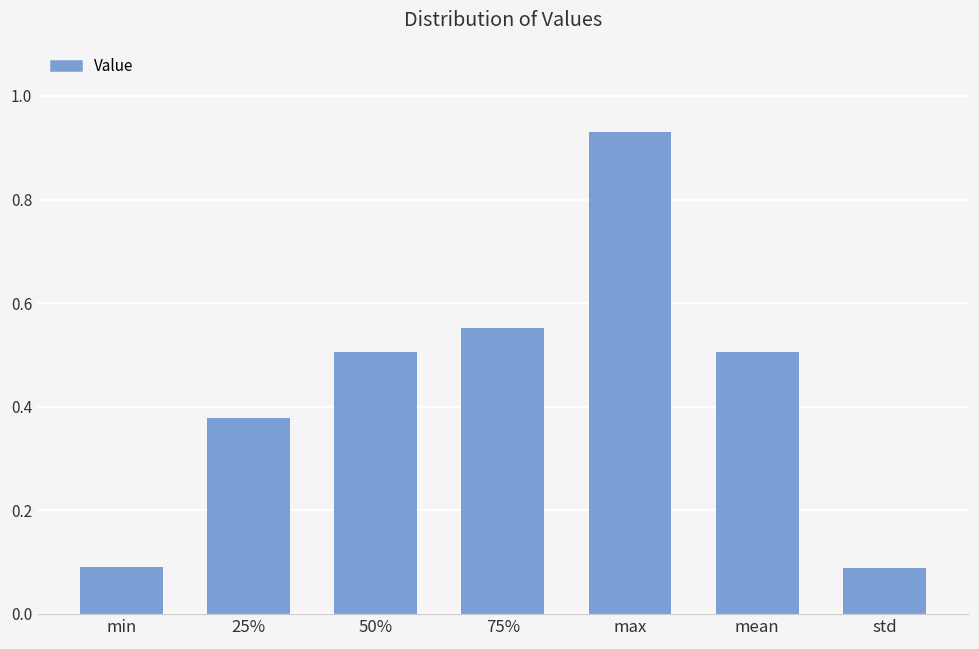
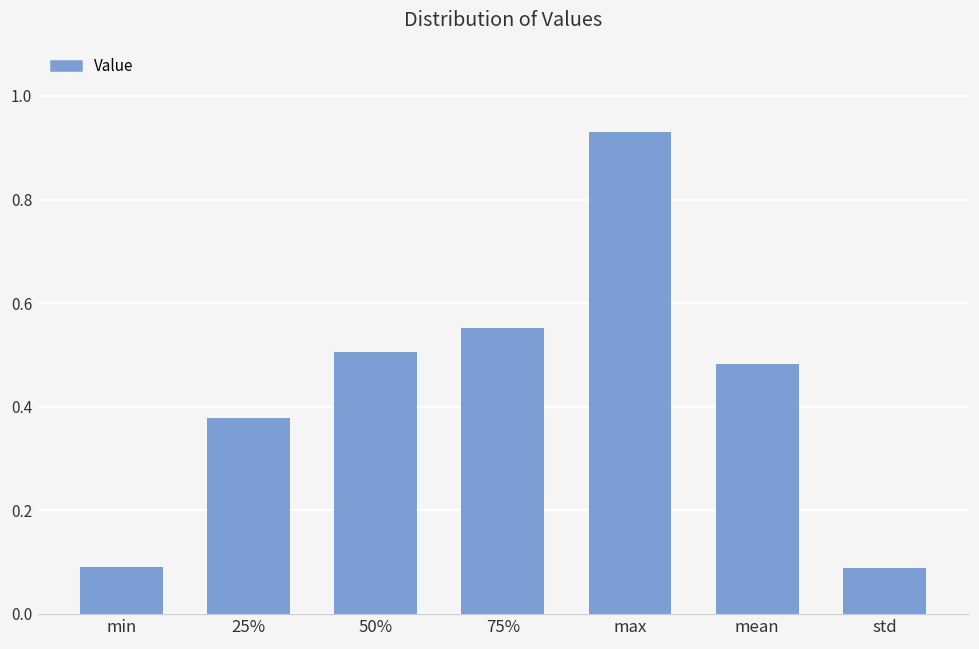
mean: 0.51 -> 0.48
